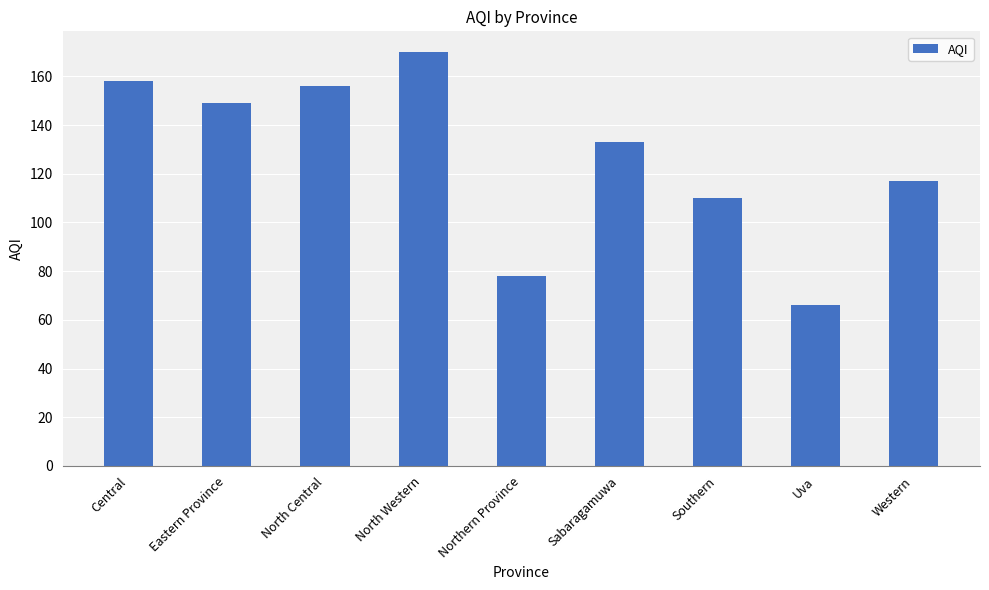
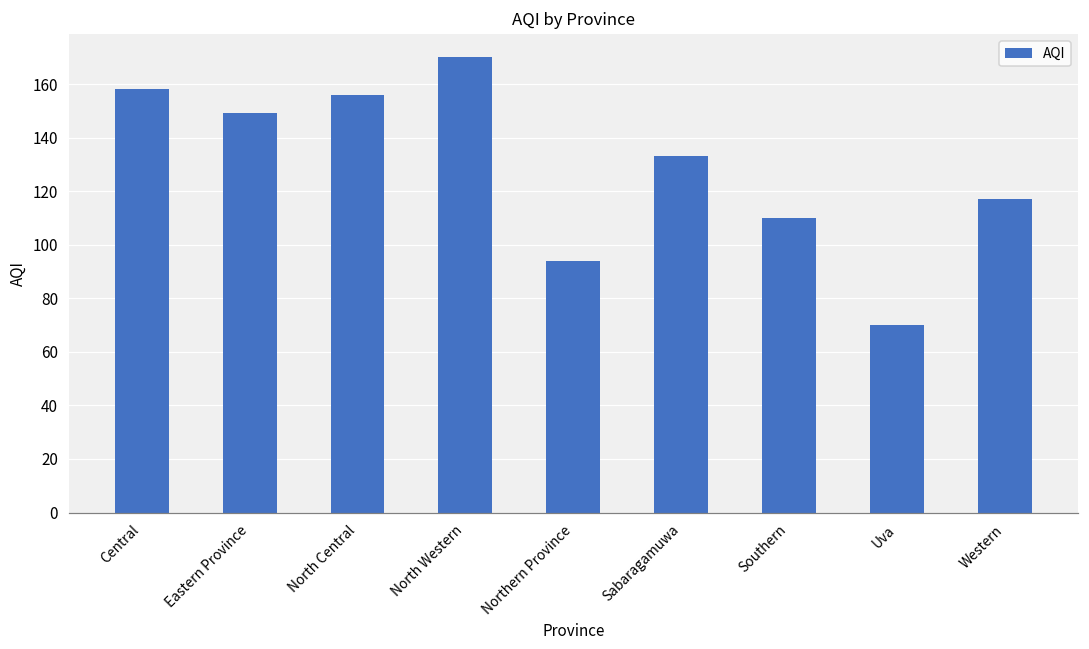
Northern Province: 78 -> 94
Uva: 66 -> 70
